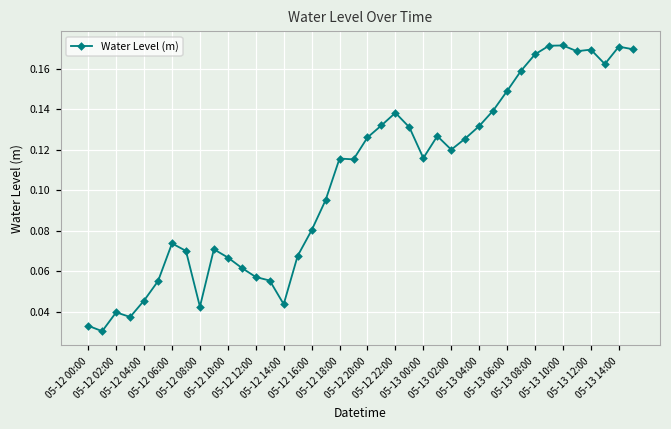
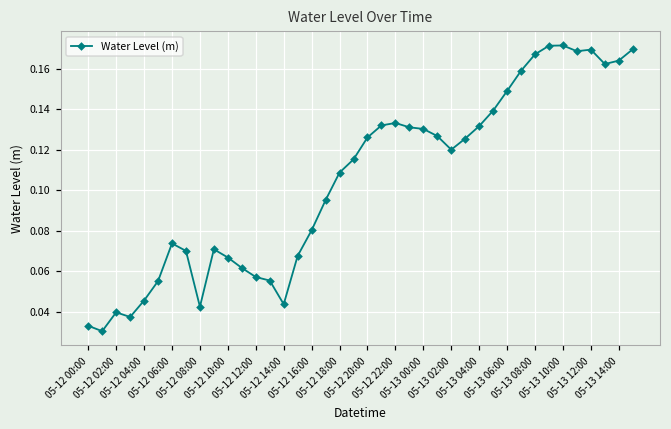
05-12 18:00: 0.116 -> 0.109
05-12 22:00: 0.138 -> 0.133
05-13 00:00: 0.116 -> 0.130
05-13 14:00: 0.171 -> 0.164
